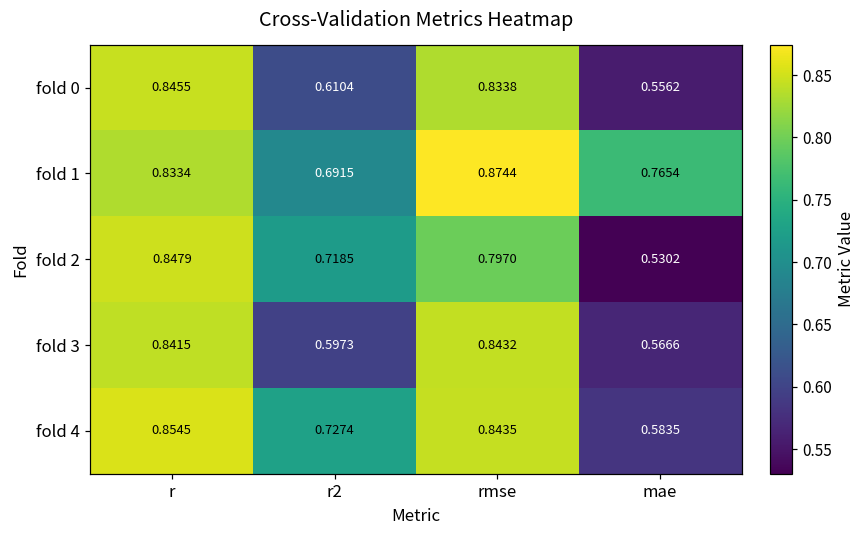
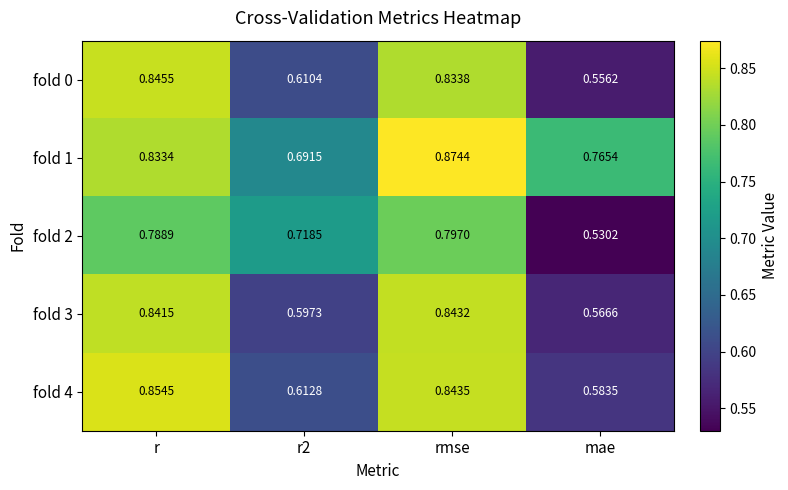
fold 2, r: 0.8479 -> 0.7889
fold 4, r2: 0.7274 -> 0.6128
